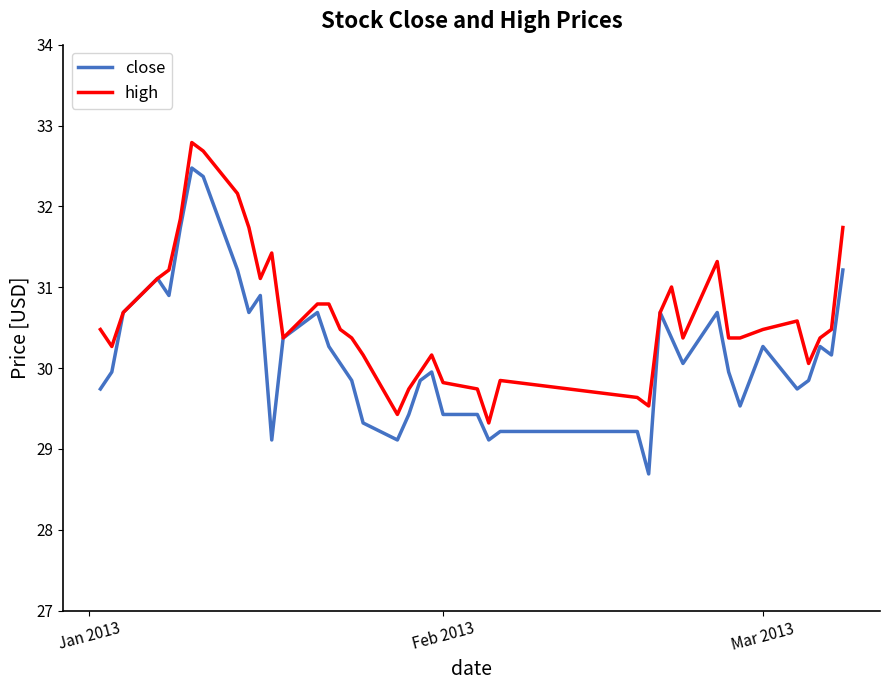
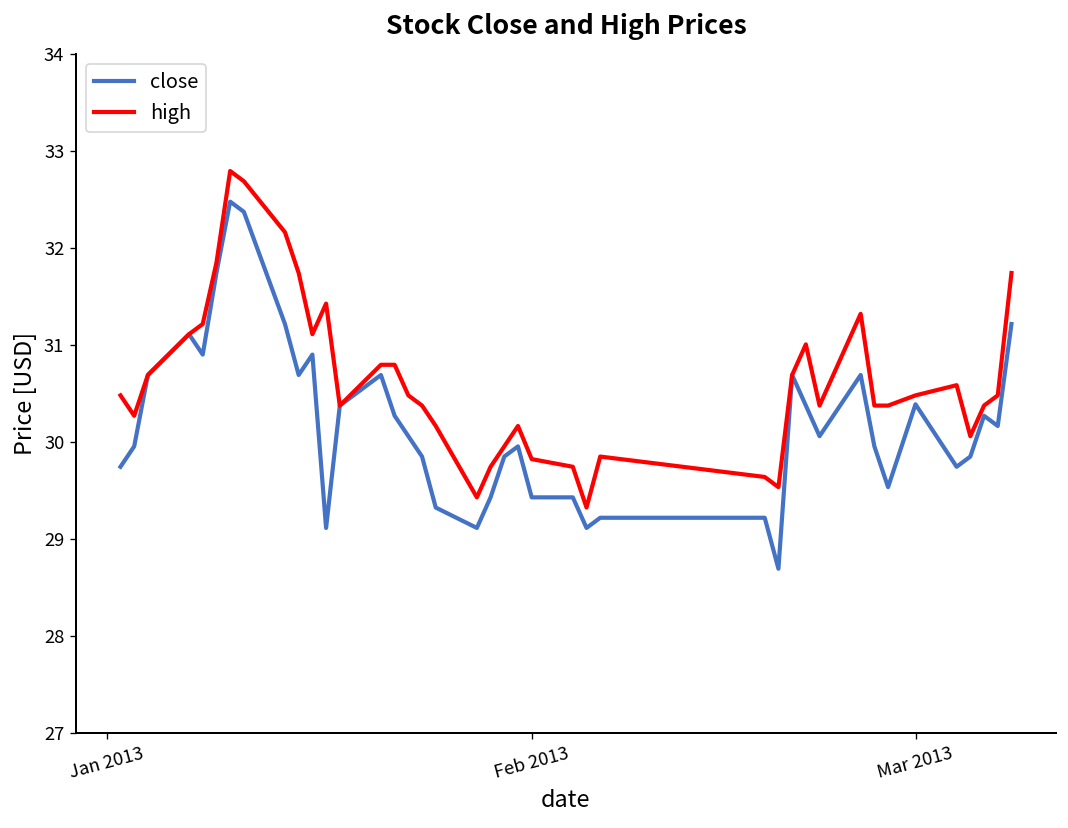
close, Mar 2013: 30.3 -> 30.4
